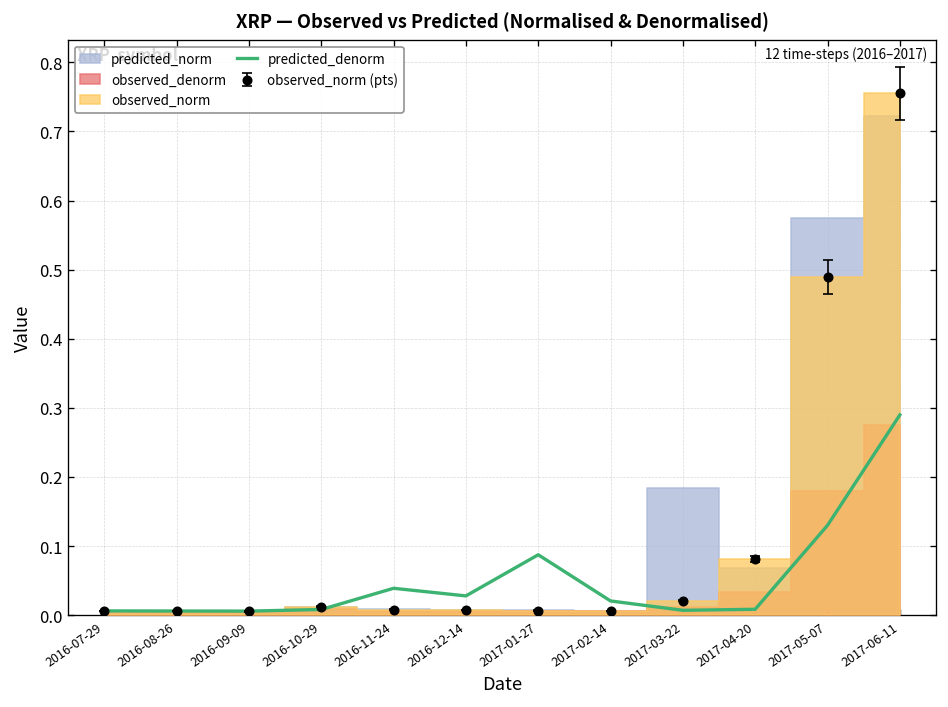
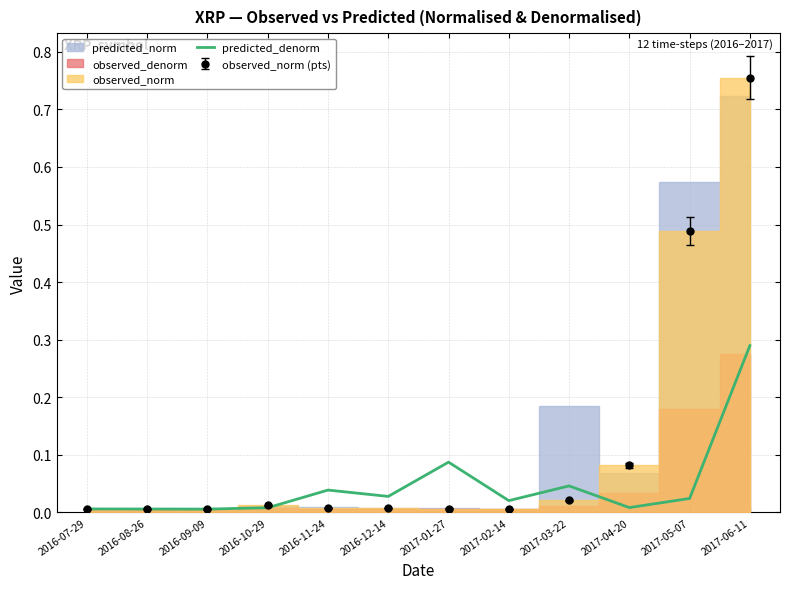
predicted_denorm, 2017-03-22: 0.01 -> 0.05
predicted_denorm, 2017-05-07: 0.13 -> 0.02
